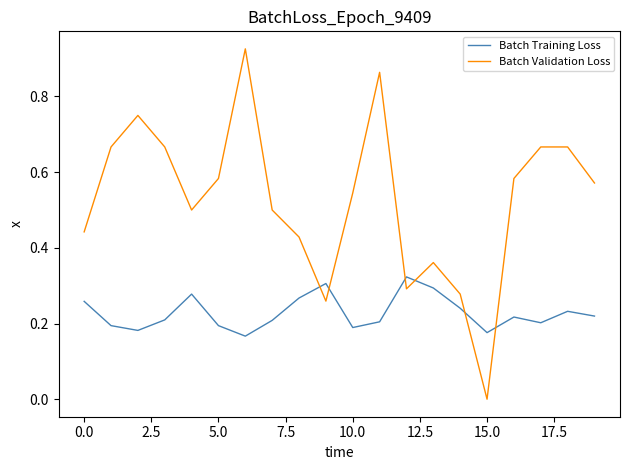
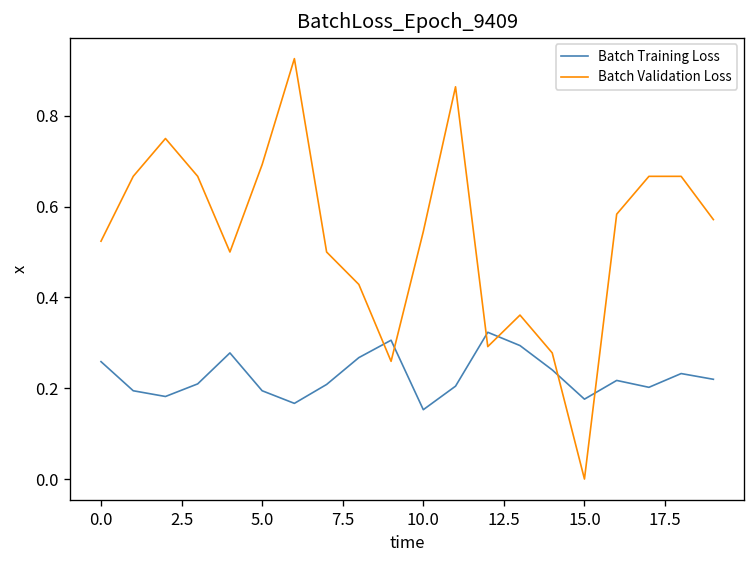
Batch Validation Loss, 0.0: 0.44 -> 0.52
Batch Validation Loss, 5.0: 0.58 -> 0.69
Batch Training Loss, 10.0: 0.19 -> 0.15
